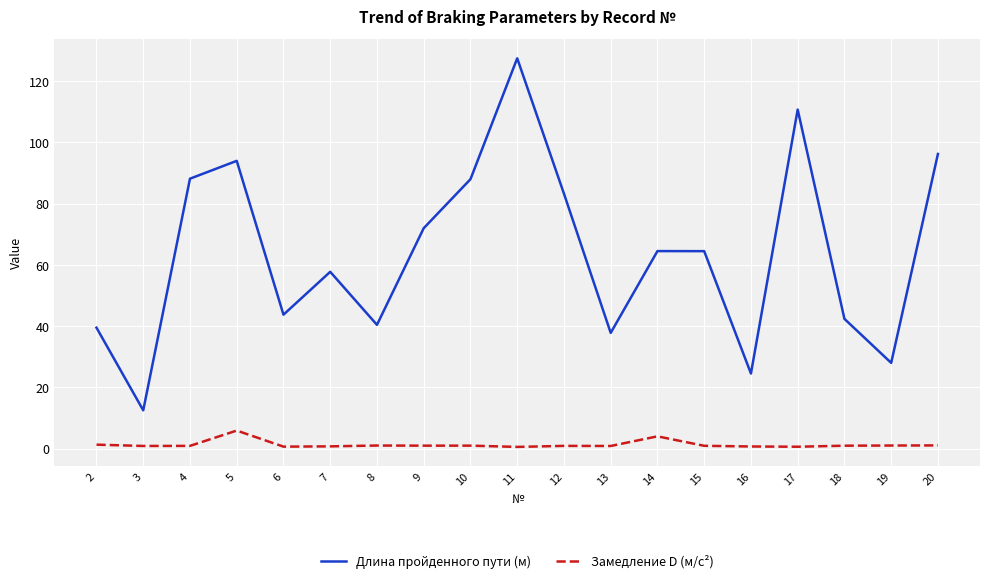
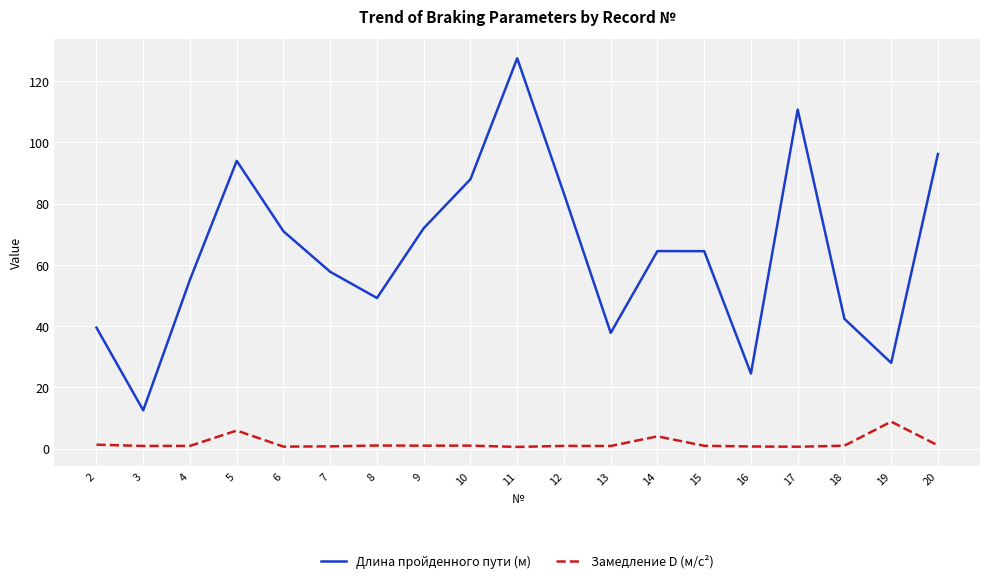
Длина пройденного пути (м), 4: 88 -> 55
Длина пройденного пути (м), 6: 44 -> 71
Длина пройденного пути (м), 8: 40 -> 49
Замедление D (м/с²), 19: 1 -> 9
